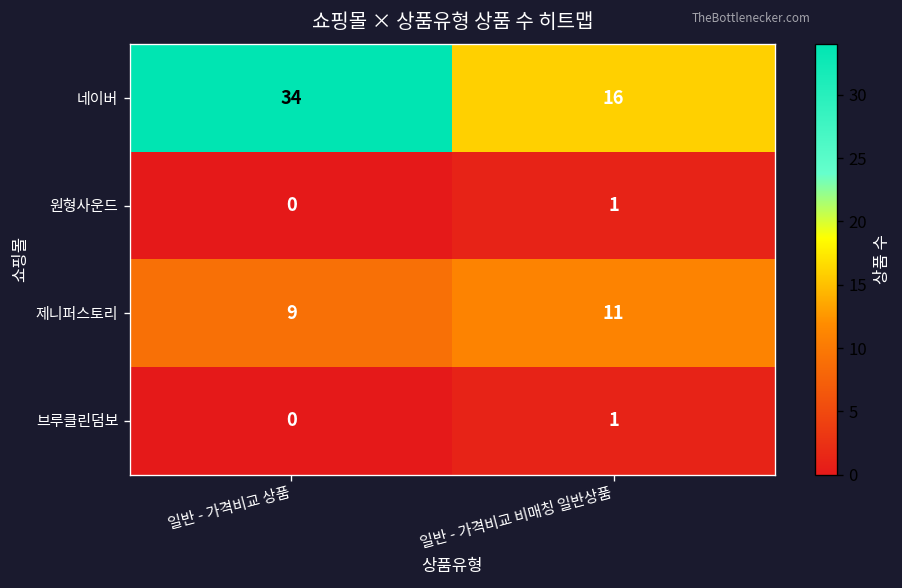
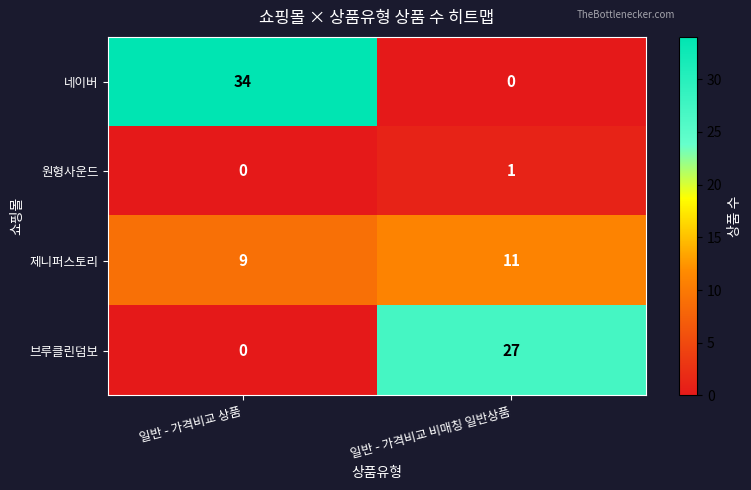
네이버, 일반 - 가격비교 비매칭 일반상품: 16 -> 0
브루클린덤보, 일반 - 가격비교 비매칭 일반상품: 1 -> 27
